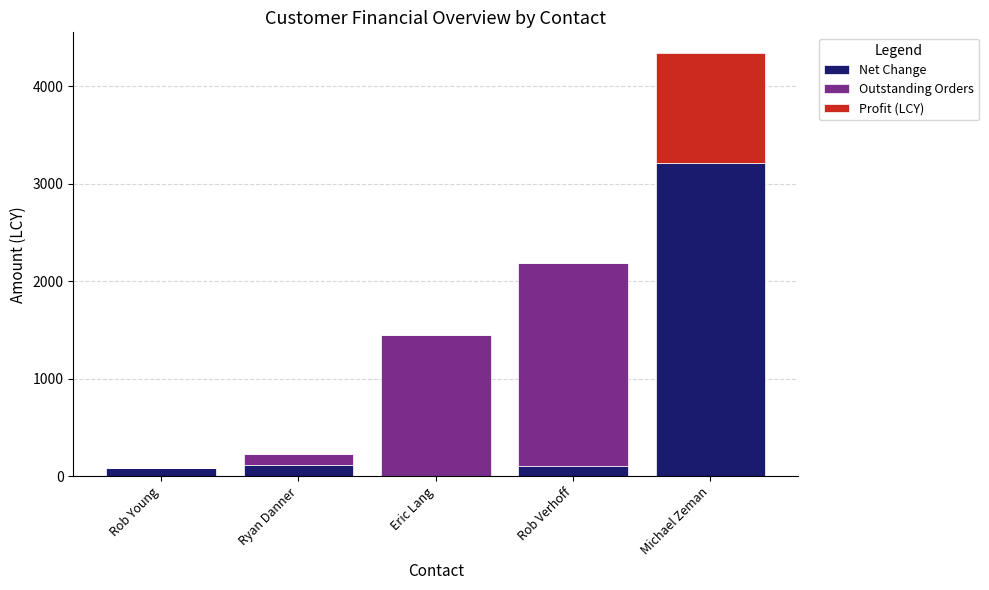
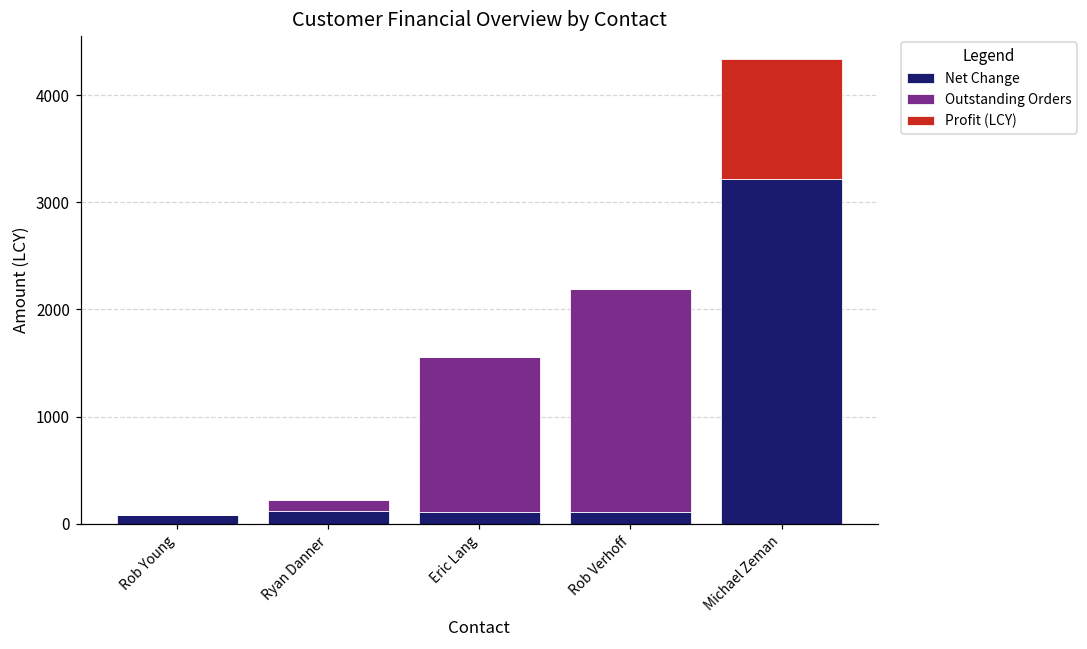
Net Change, Eric Lang: 0 -> 100
